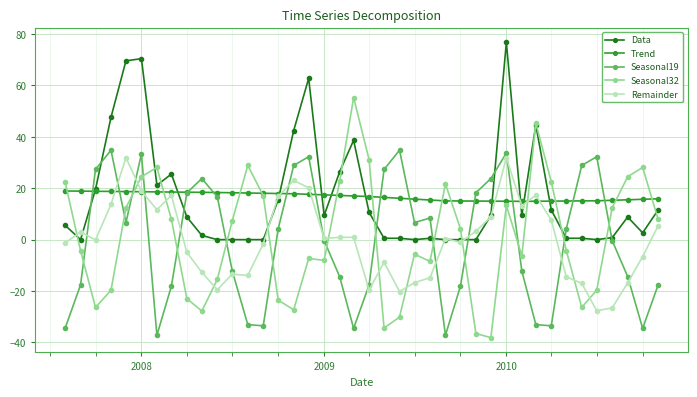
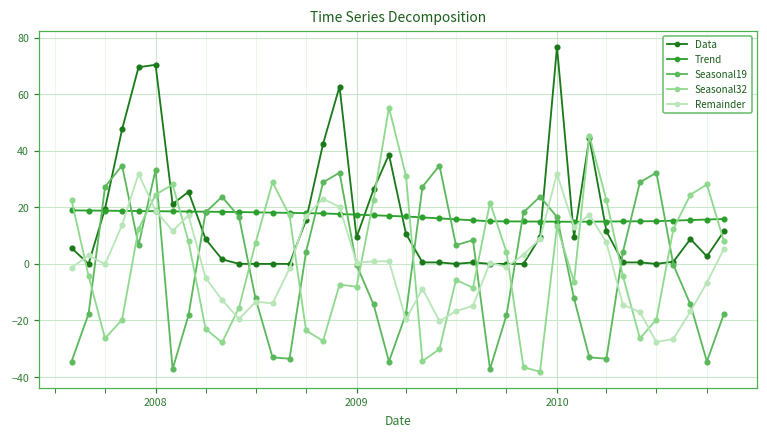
Seasonal19, 2010: 34 -> 17
